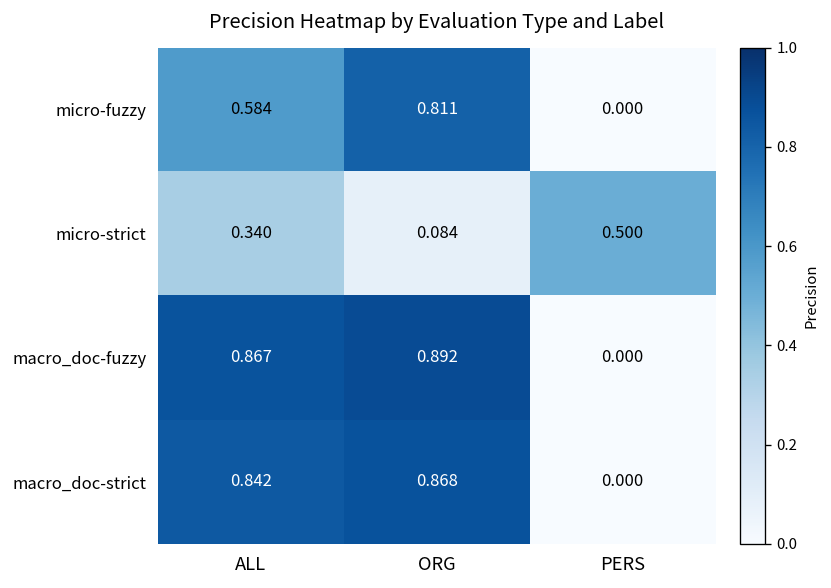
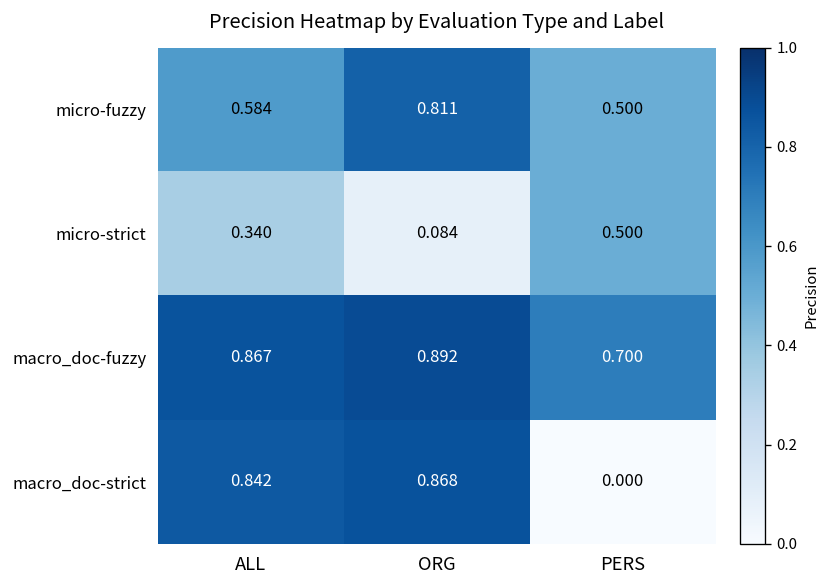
micro-fuzzy, PERS: 0.000 -> 0.500
macro_doc-fuzzy, PERS: 0.000 -> 0.700
